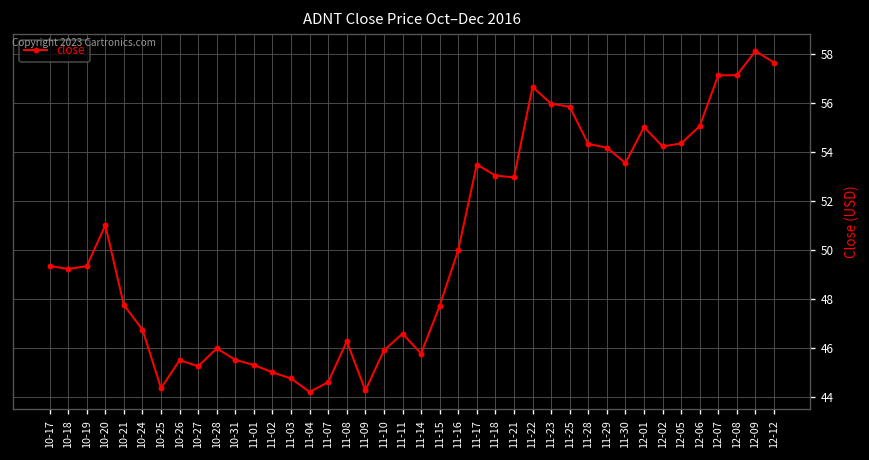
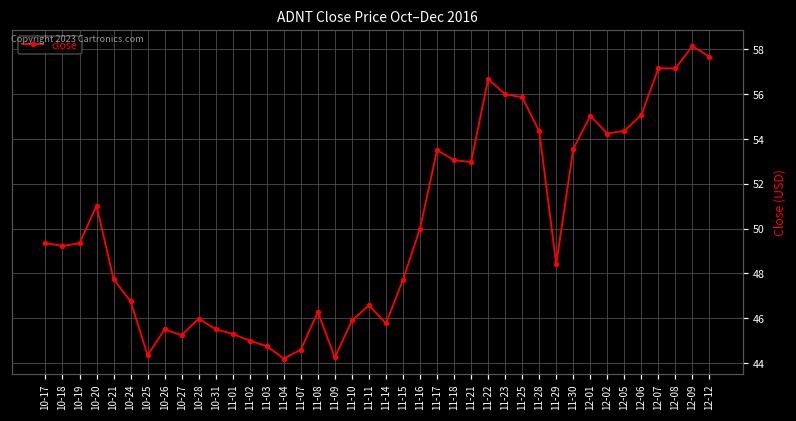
11-29: 54.2 -> 48.4
